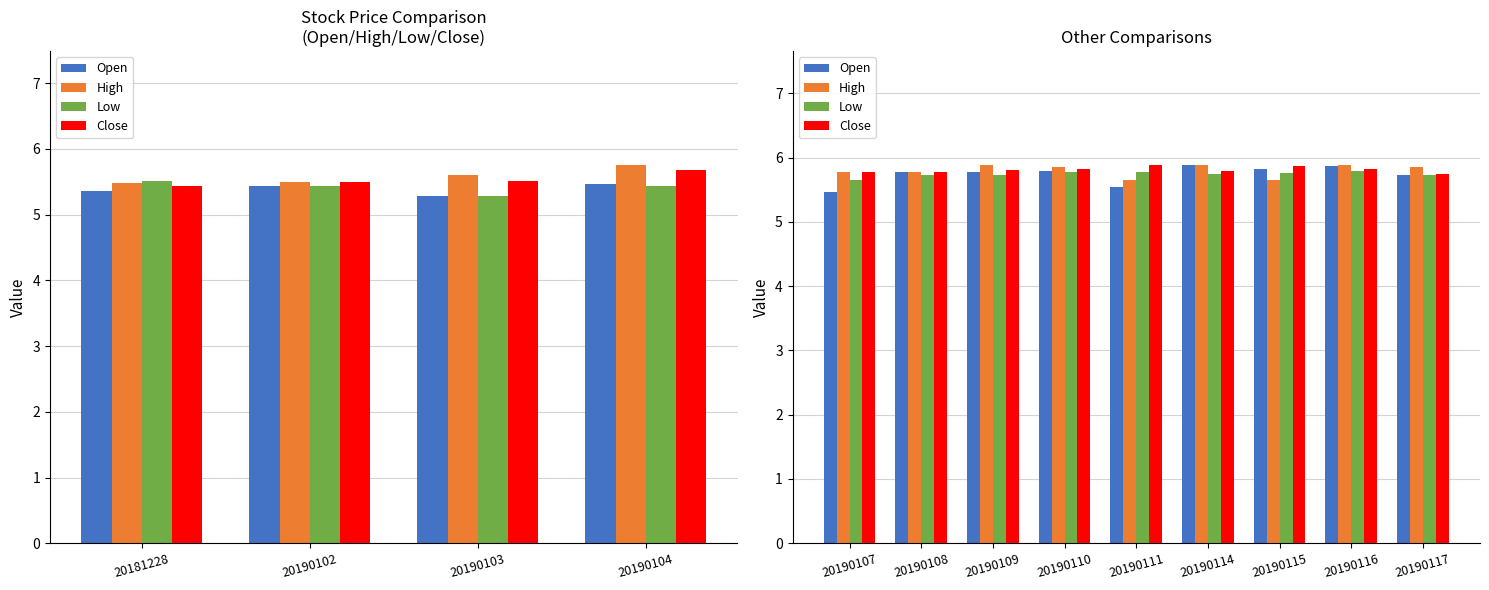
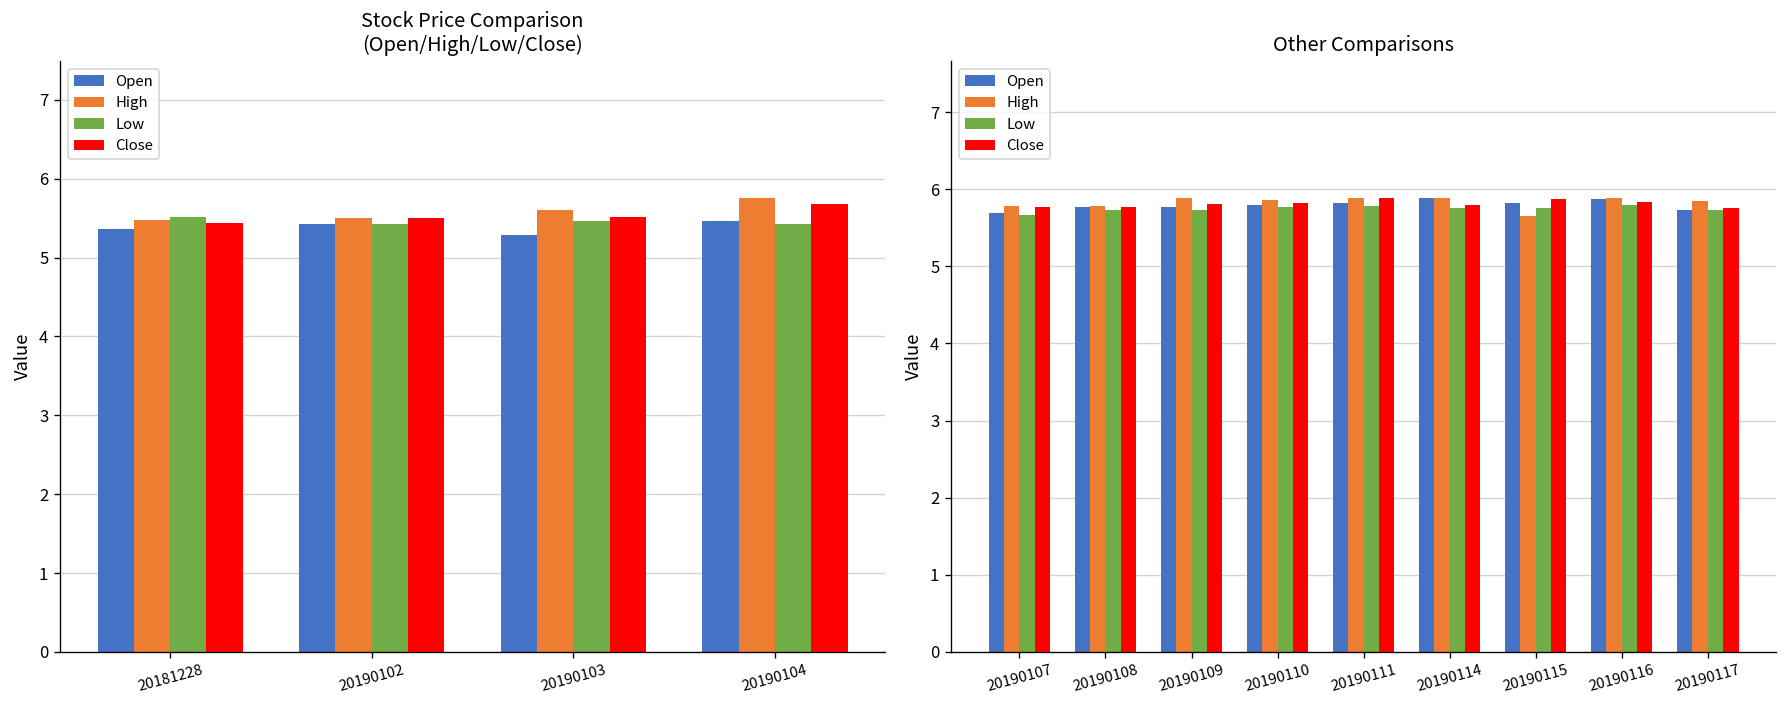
Stock Price Comparison (Open/High/Low/Close), Low, 20190103: 5.3 -> 5.5
Other Comparisons, Open, 20190107: 5.5 -> 5.7
Other Comparisons, Open, 20190111: 5.6 -> 5.8
Other Comparisons, High, 20190111: 5.7 -> 5.9
